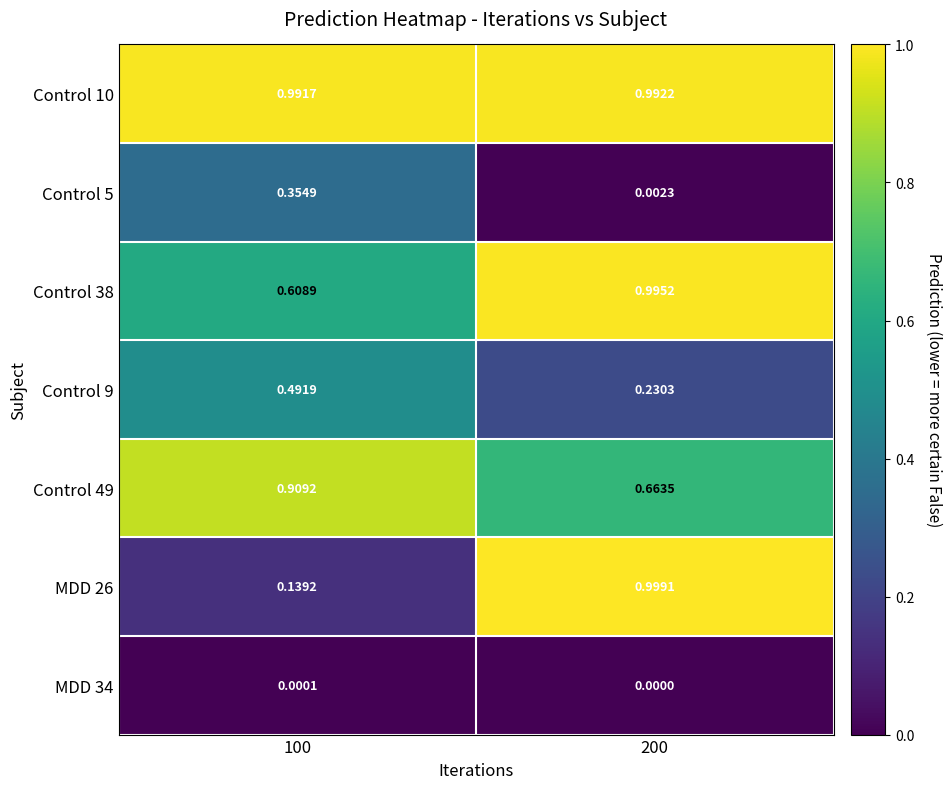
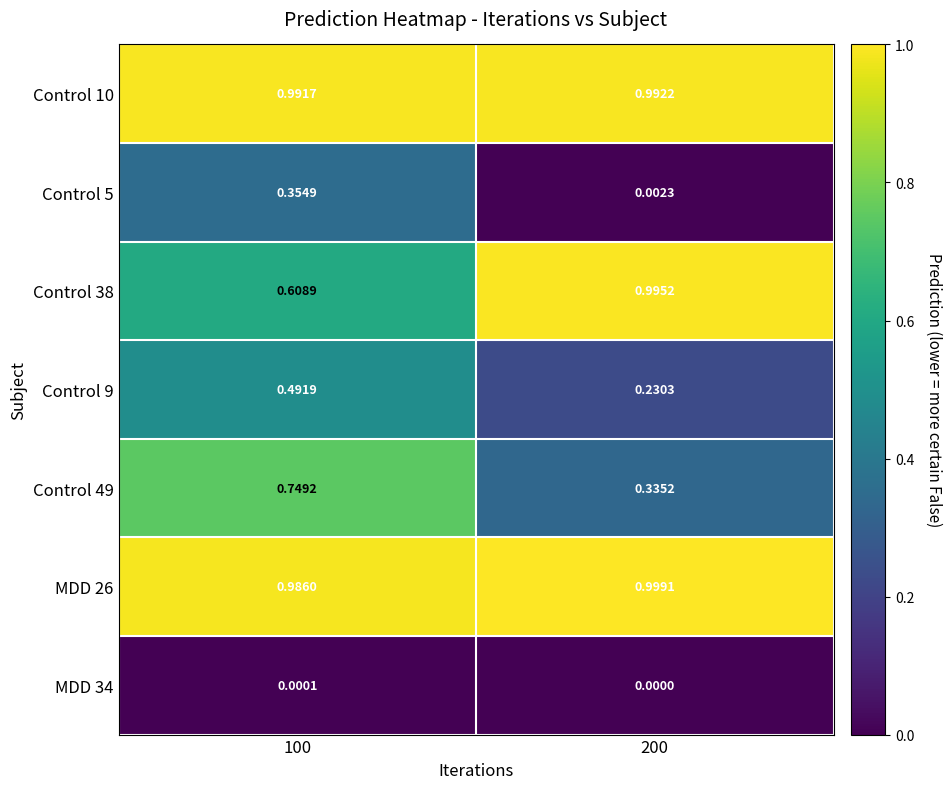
Control 49, 100: 0.9092 -> 0.7492
Control 49, 200: 0.6635 -> 0.3352
MDD 26, 100: 0.1392 -> 0.9860
